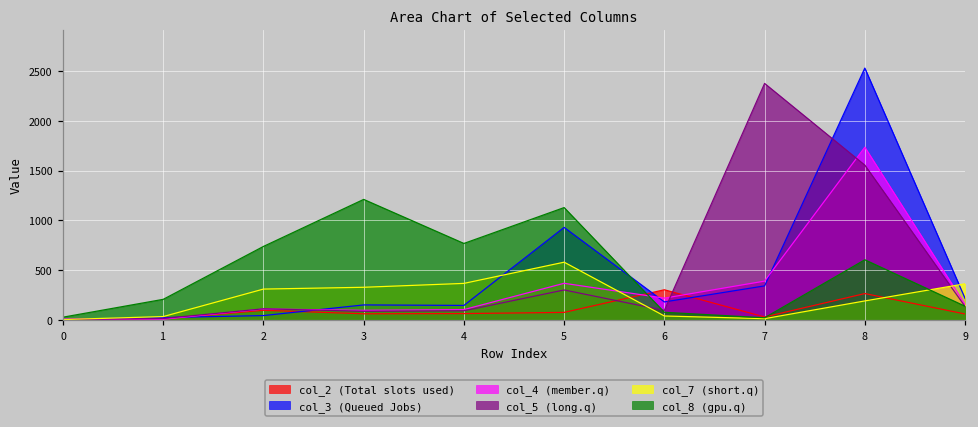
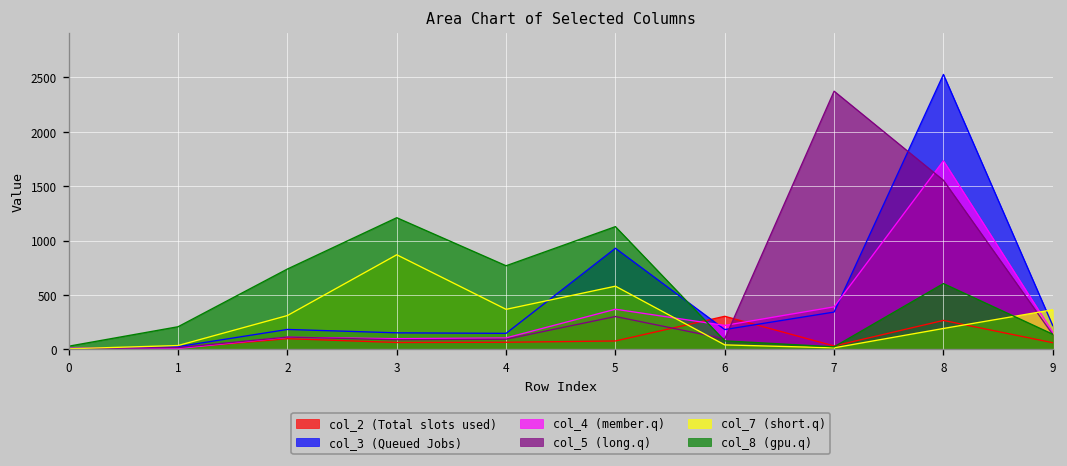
col_3 (Queued Jobs), 2: 0 -> 200
col_7 (short.q), 3: 300 -> 900
